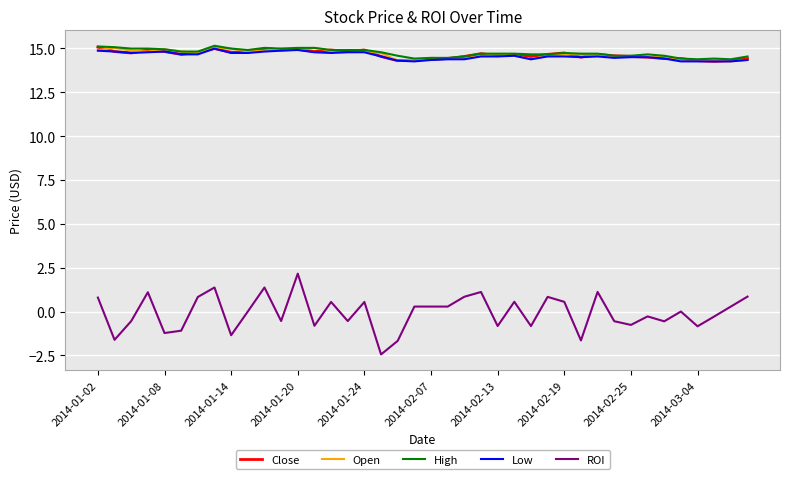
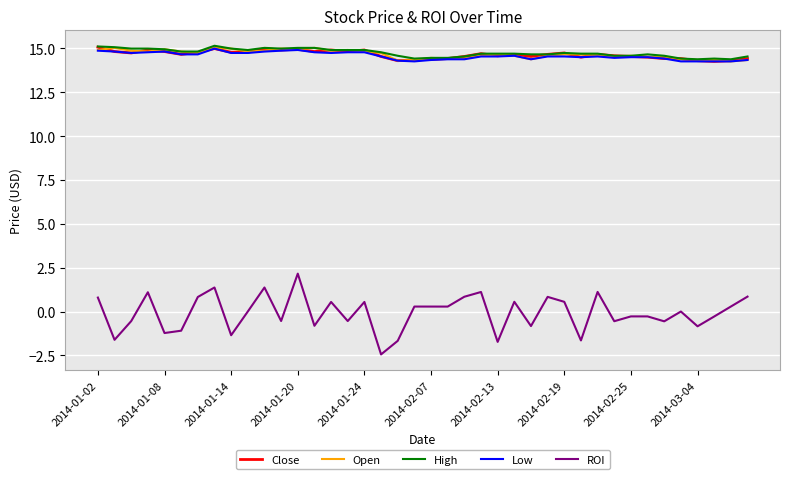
ROI, 2014-02-13: -0.8 -> -1.7
ROI, 2014-02-25: -0.8 -> -0.3
